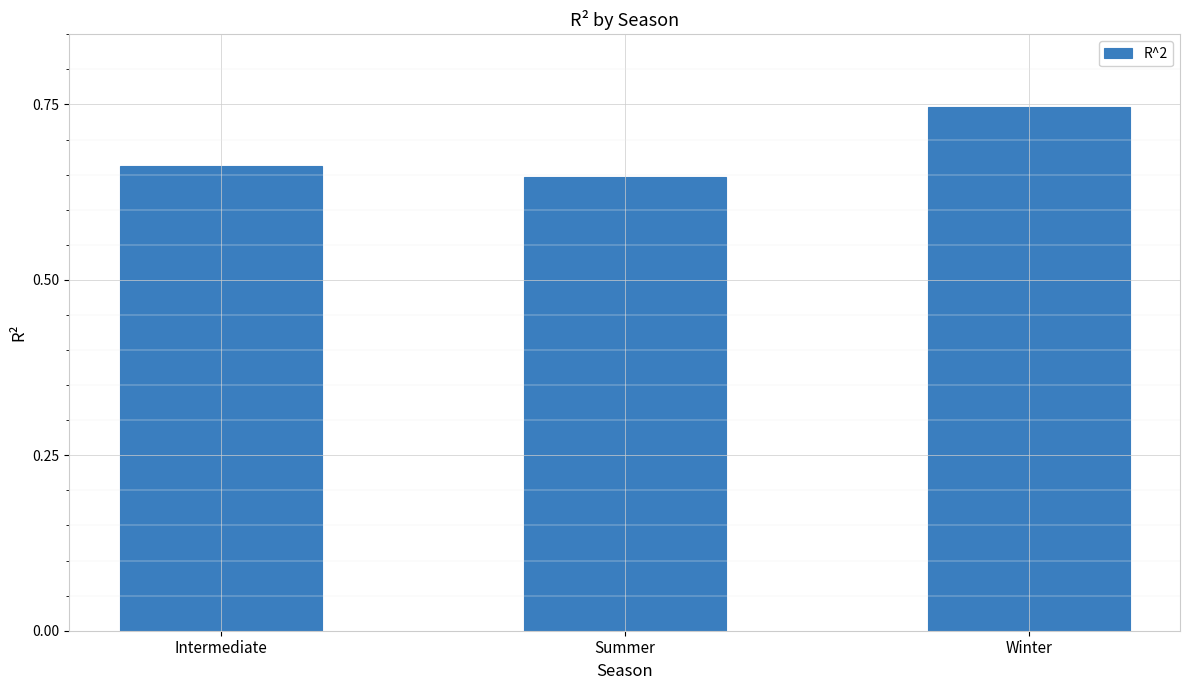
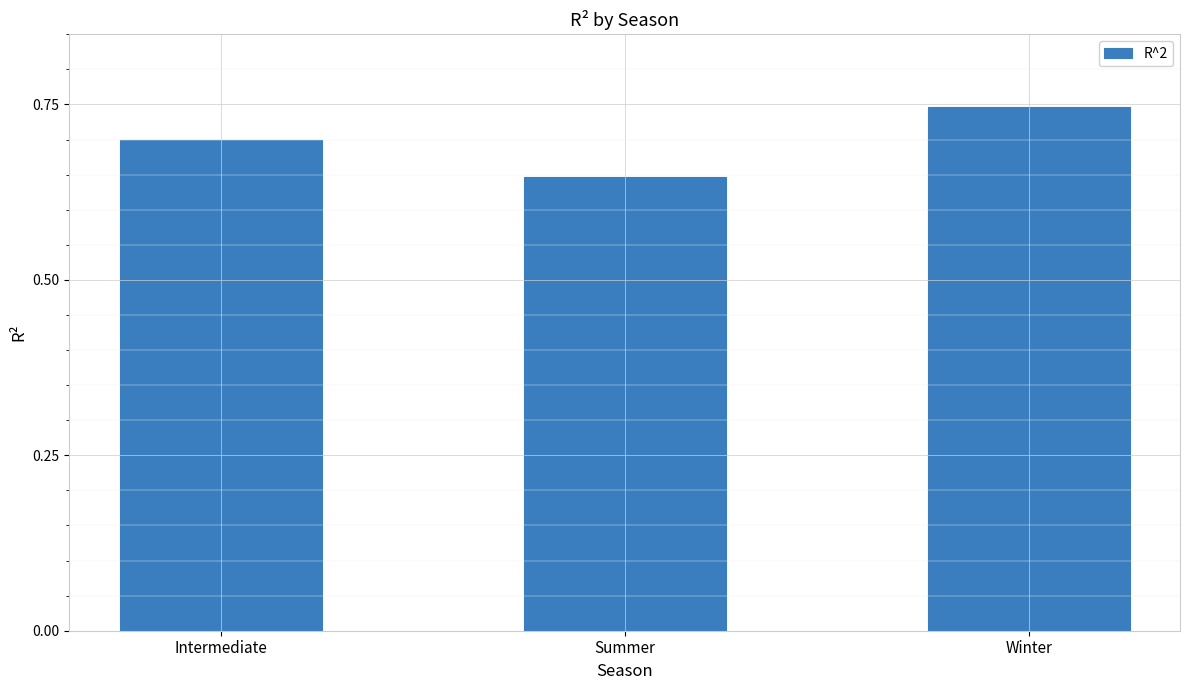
Intermediate: 0.66 -> 0.70
